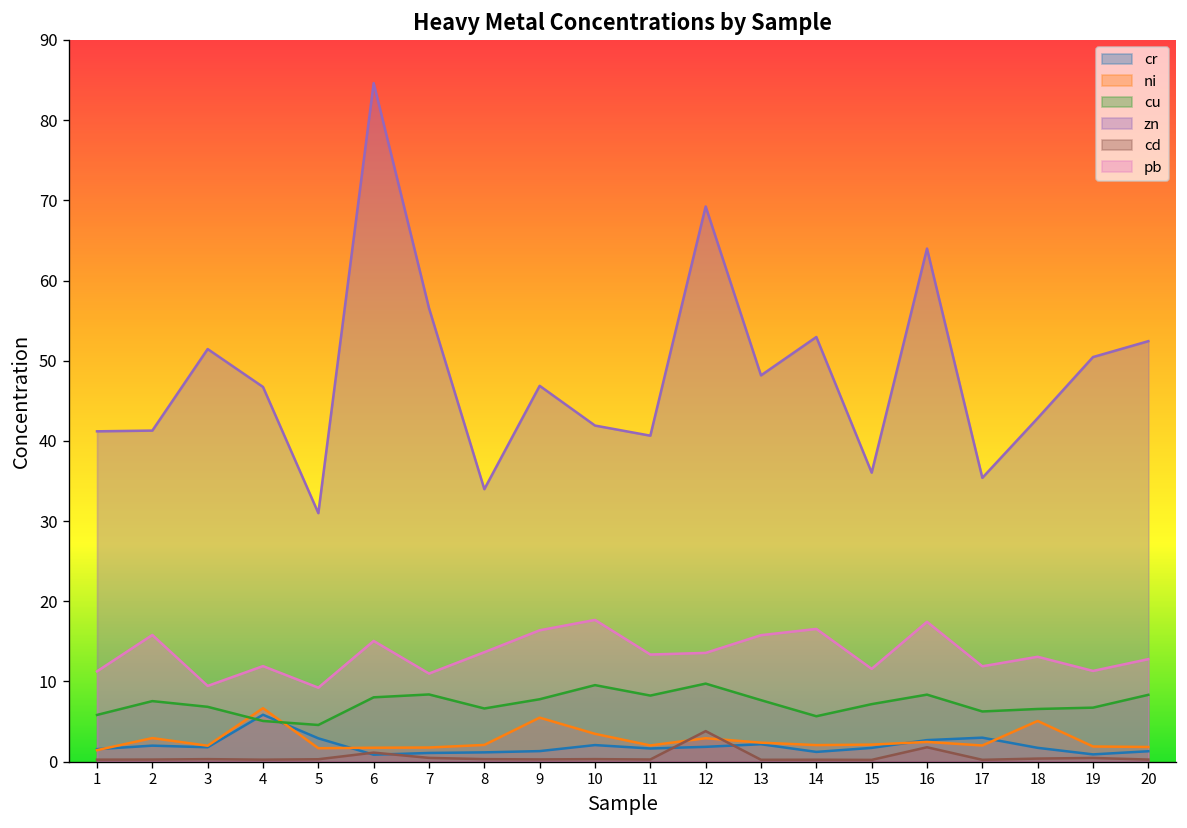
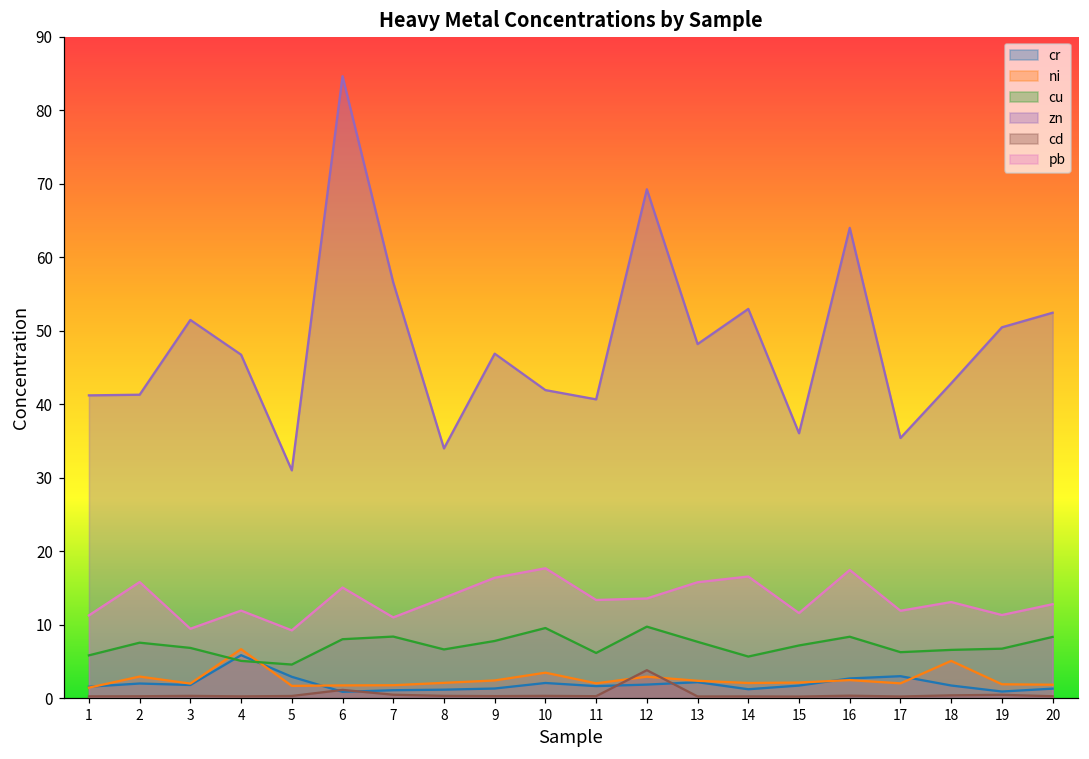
ni, 9: 5 -> 2
cu, 11: 8 -> 6
cd, 16: 2 -> 0
